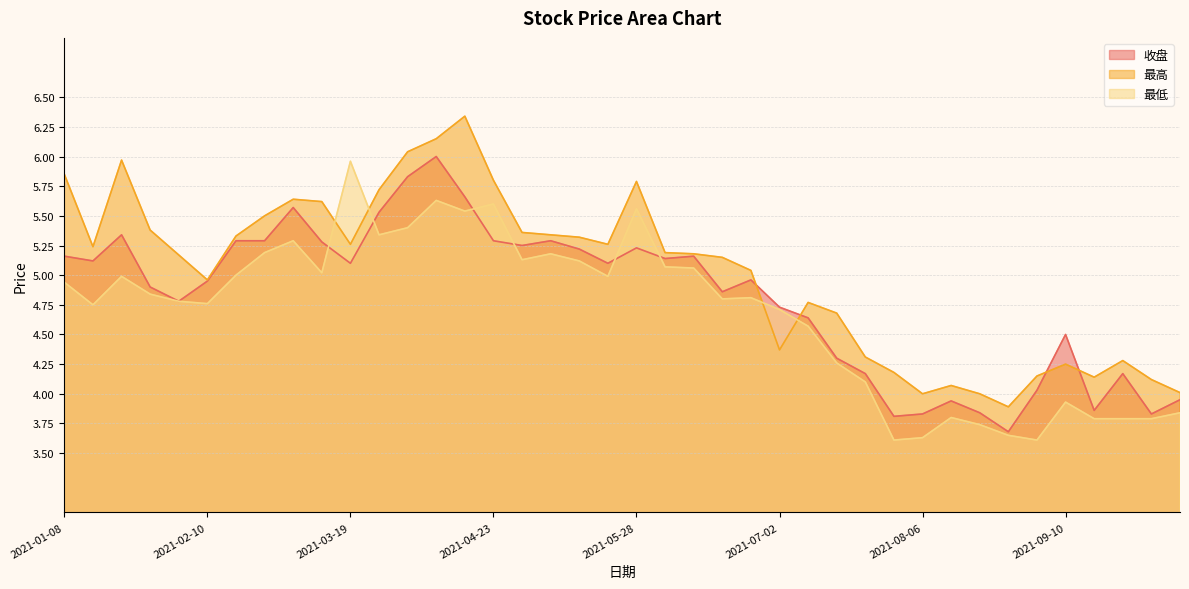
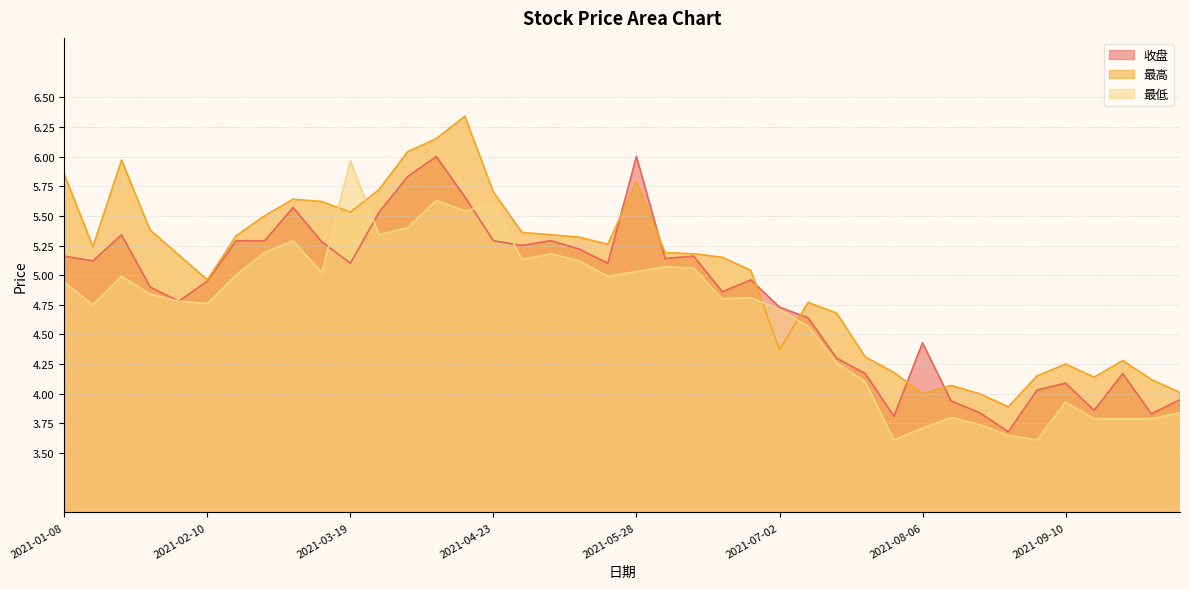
最高, 2021-03-19: 5.26 -> 5.53
最高, 2021-04-23: 5.8 -> 5.7
收盘, 2021-05-28: 5.23 -> 6.00
最低, 2021-05-28: 5.56 -> 5.03
收盘, 2021-08-06: 3.83 -> 4.43
最低, 2021-08-06: 3.63 -> 3.71
收盘, 2021-09-10: 4.50 -> 4.09
